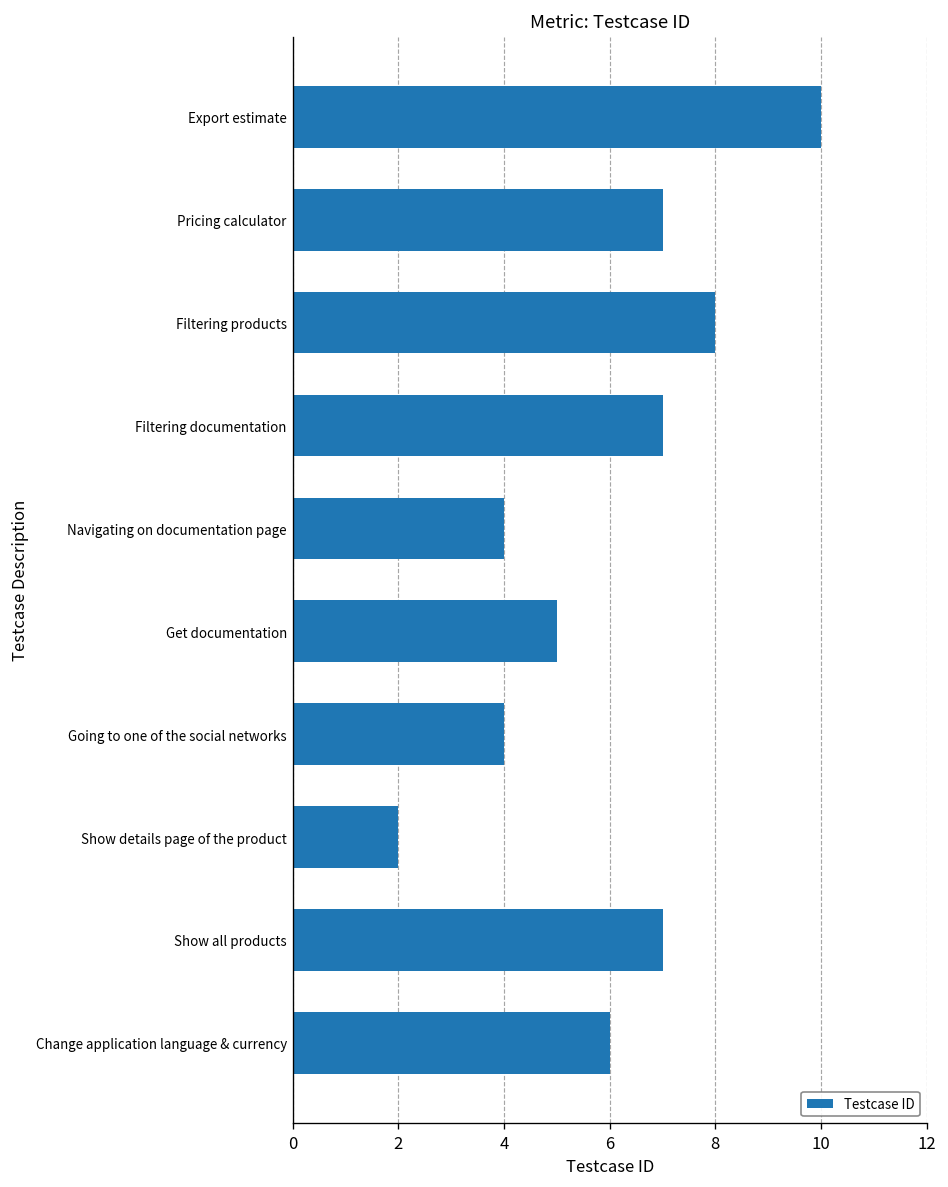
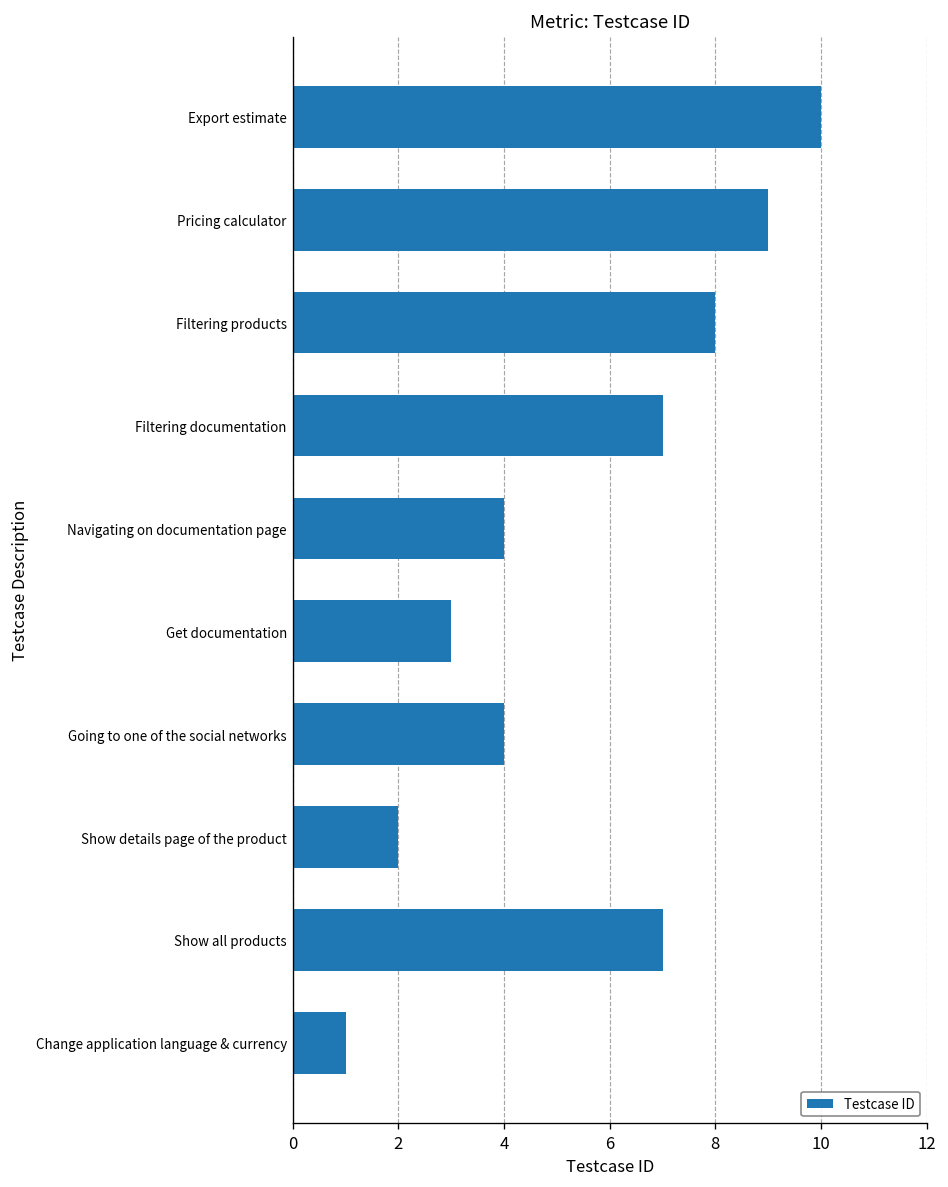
Pricing calculator: 7 -> 9
Get documentation: 5 -> 3
Change application language & currency: 6 -> 1
